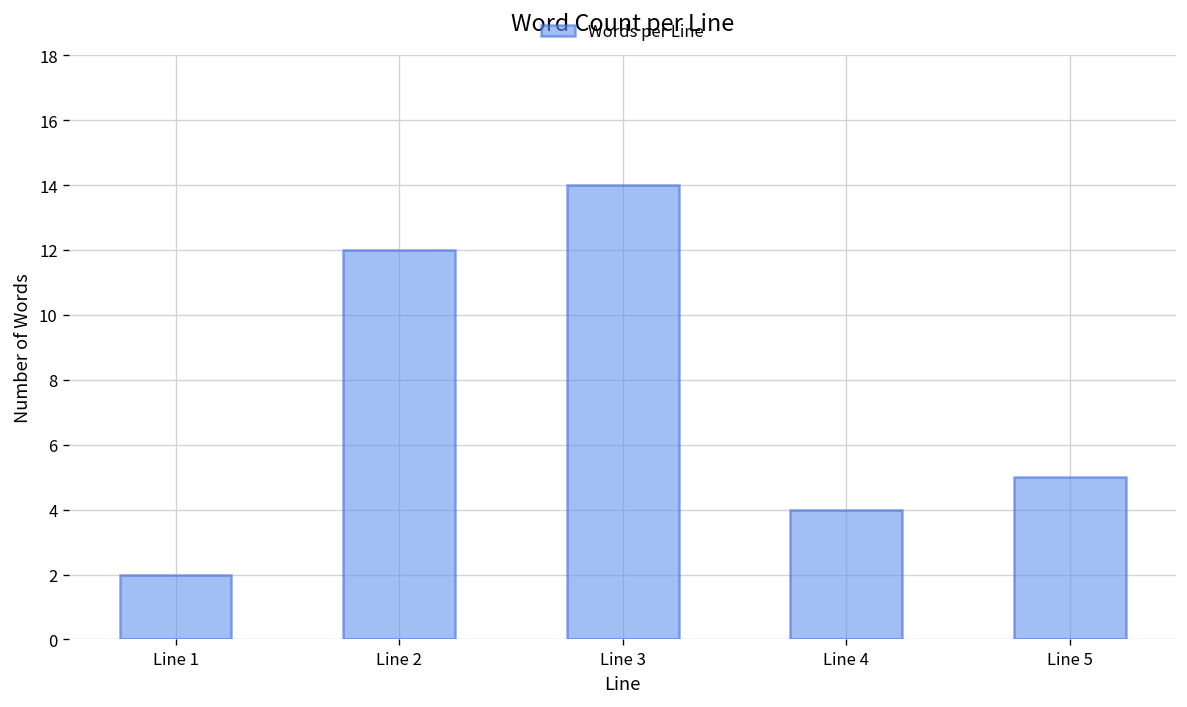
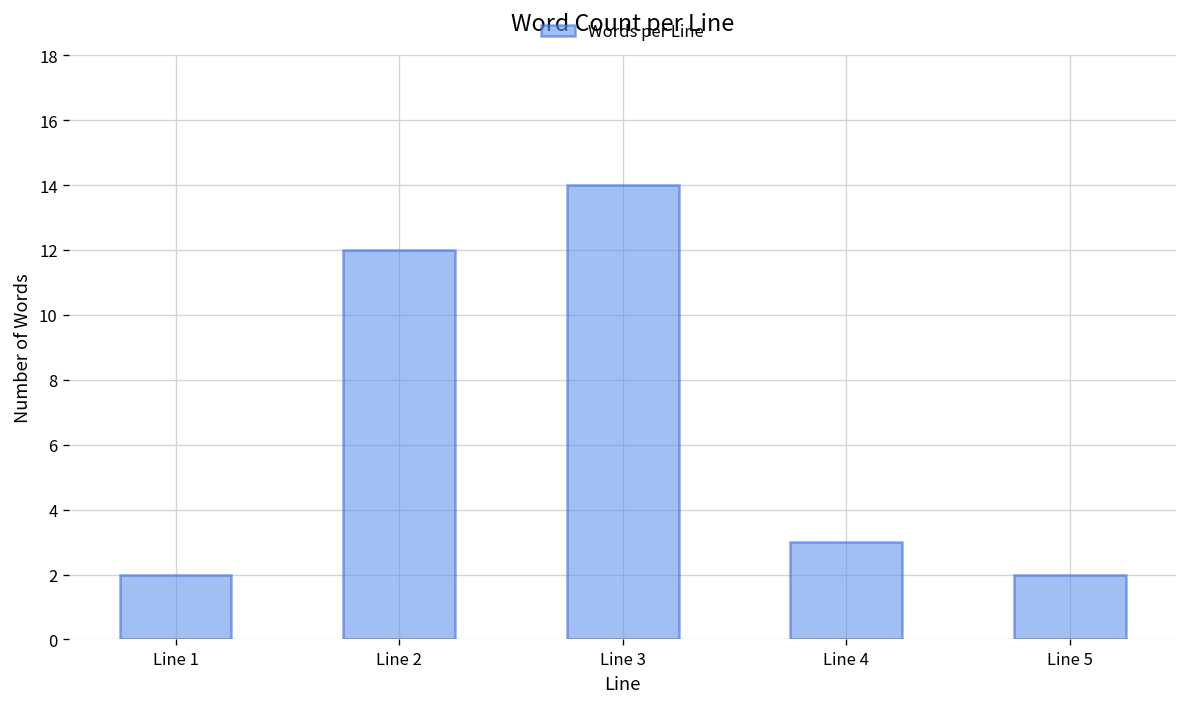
Line 4: 4 -> 3
Line 5: 5 -> 2
